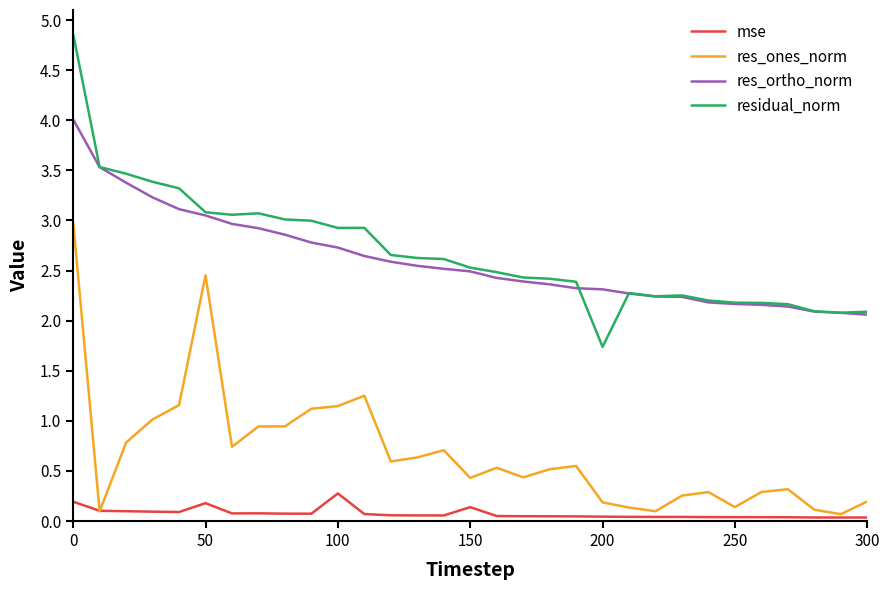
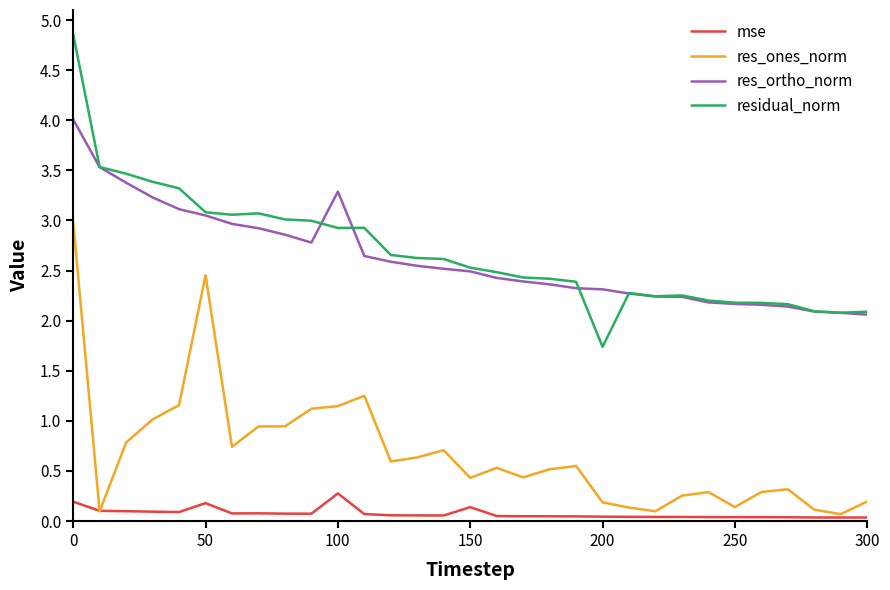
res_ortho_norm, 100: 2.73 -> 3.29
